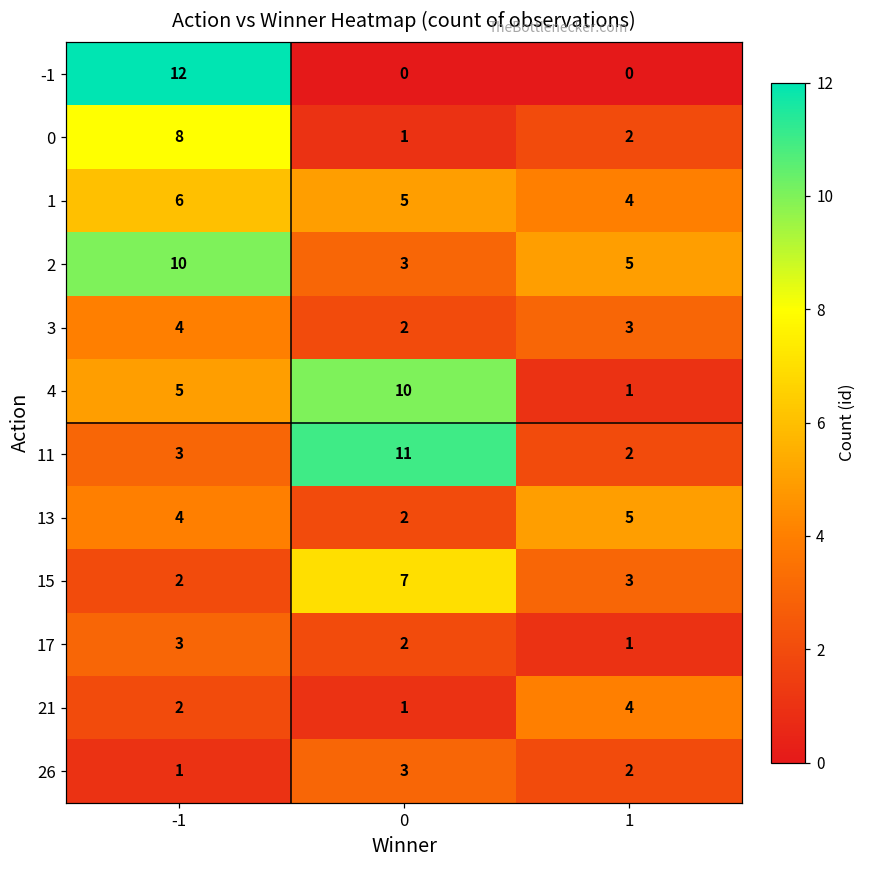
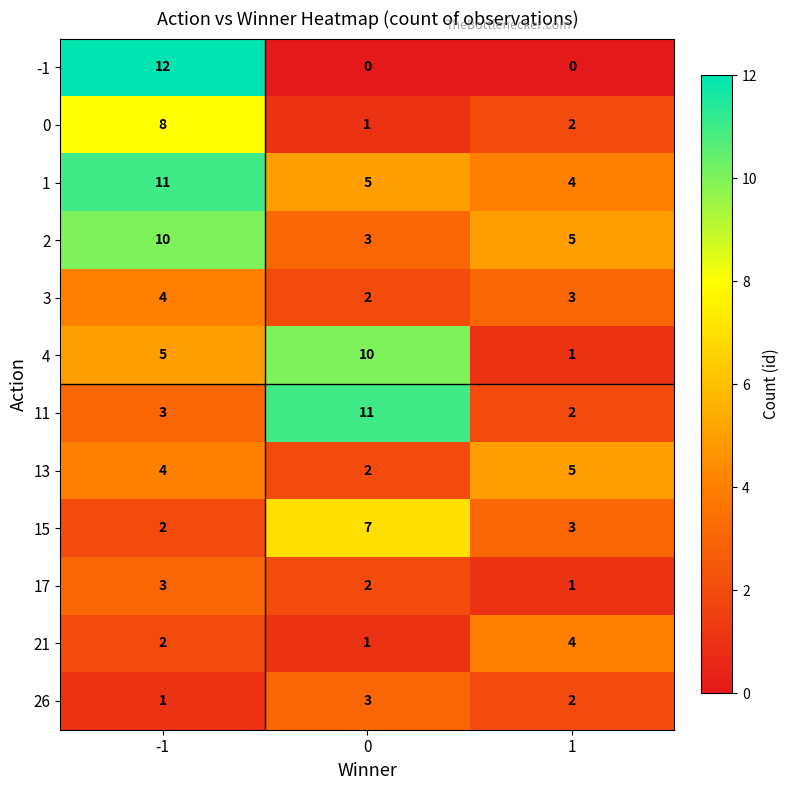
1, -1: 6 -> 11
